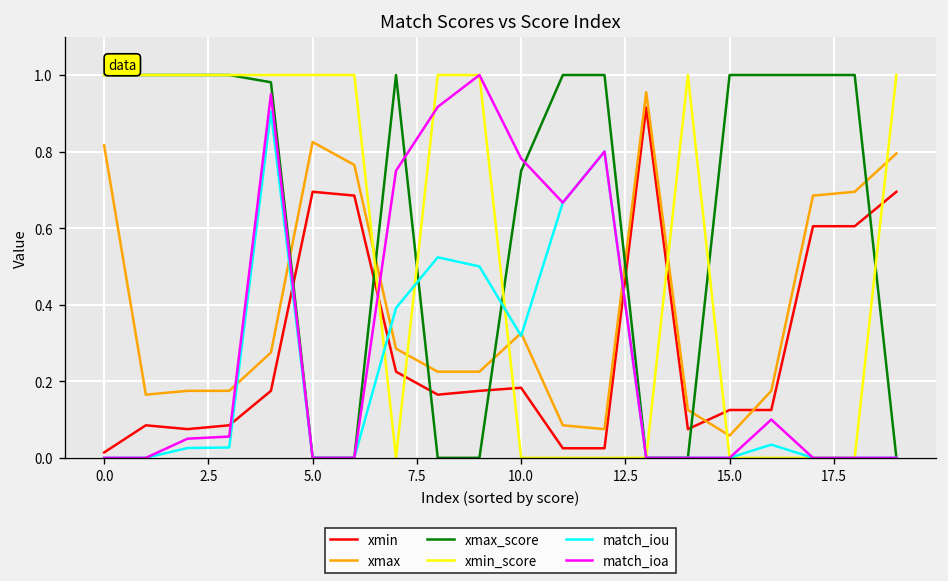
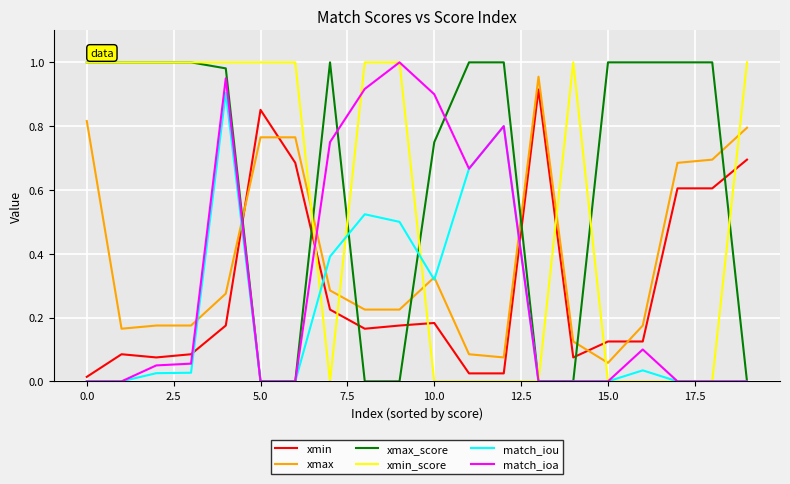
xmin, 5.0: 0.70 -> 0.85
xmax, 5.0: 0.83 -> 0.77
match_ioa, 10.0: 0.78 -> 0.90
